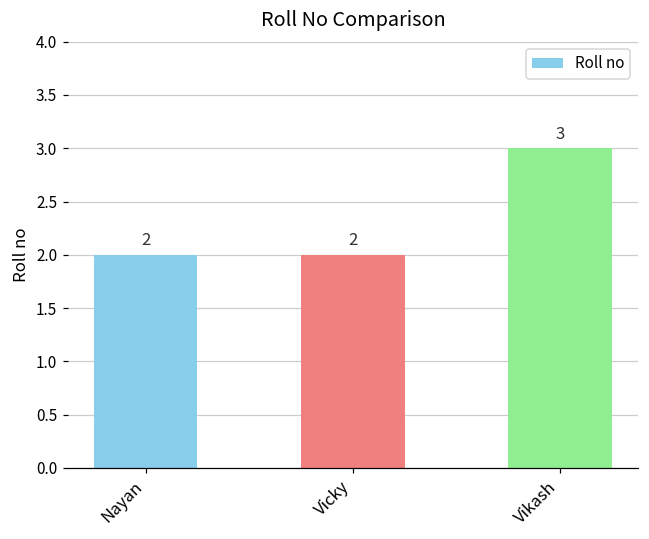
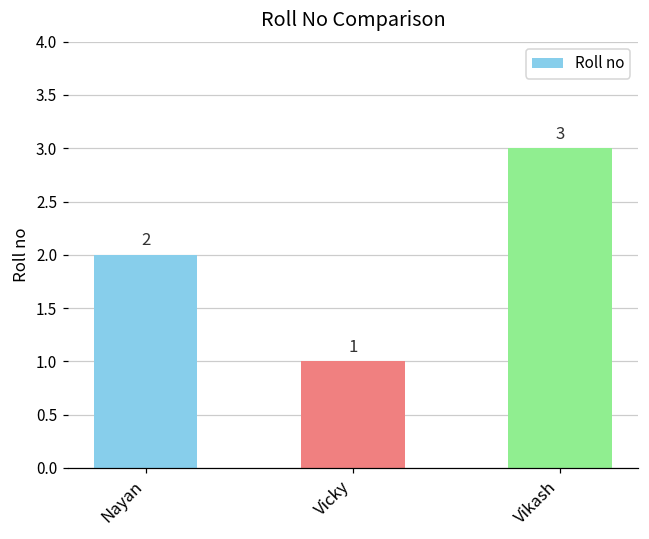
Vicky: 2 -> 1
